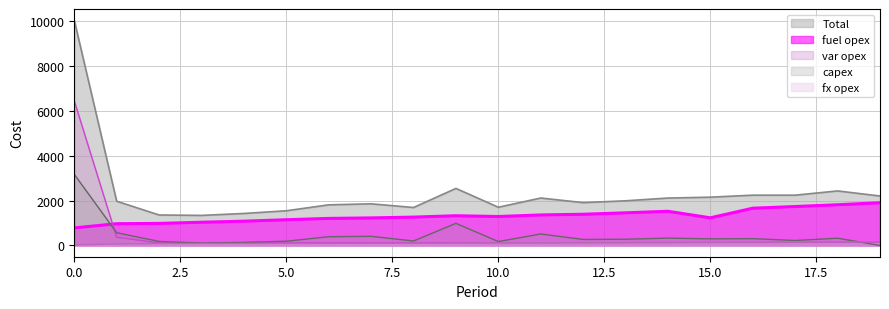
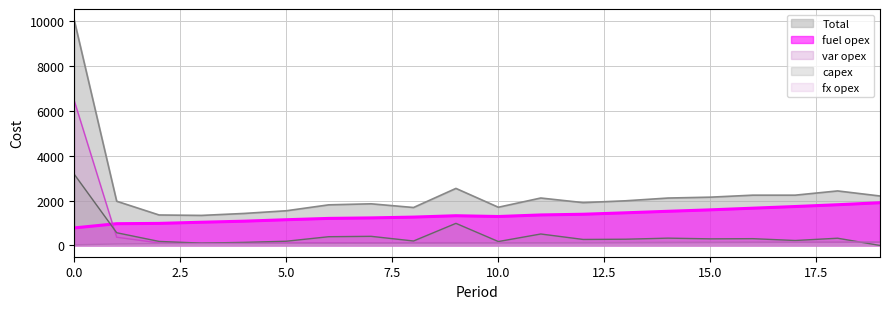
fuel opex, 15.0: 1200 -> 1600
